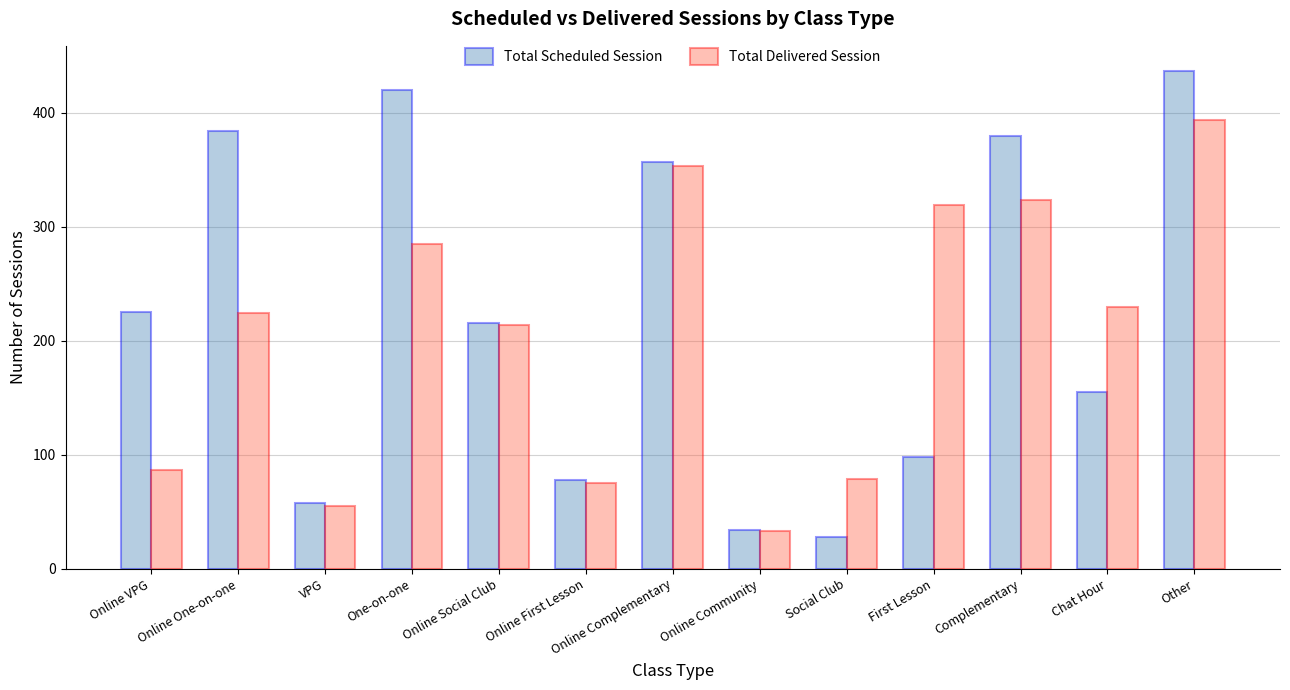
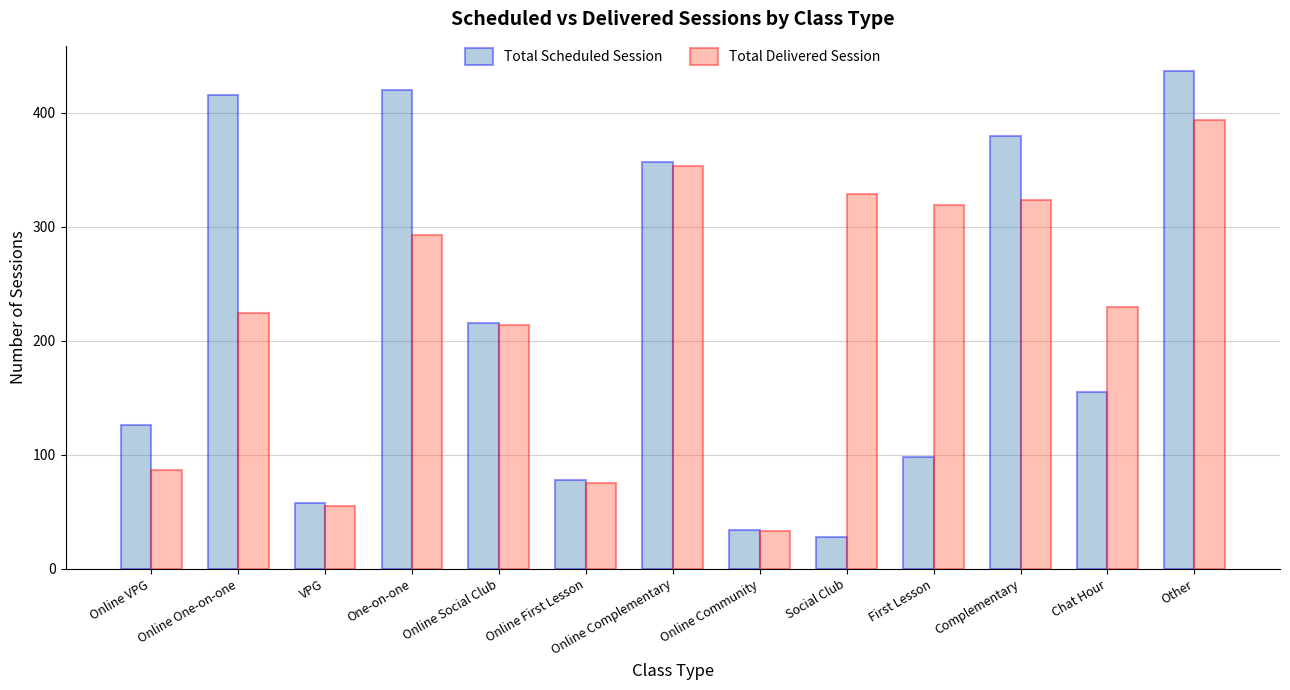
Total Scheduled Session, Online VPG: 225 -> 126
Total Scheduled Session, Online One-on-one: 384 -> 416
Total Delivered Session, One-on-one: 285 -> 293
Total Delivered Session, Social Club: 79 -> 329
